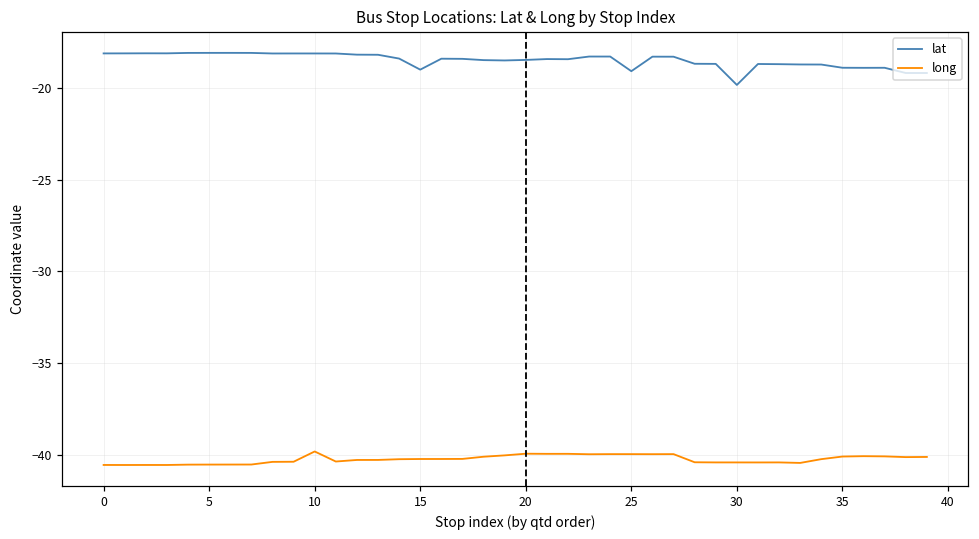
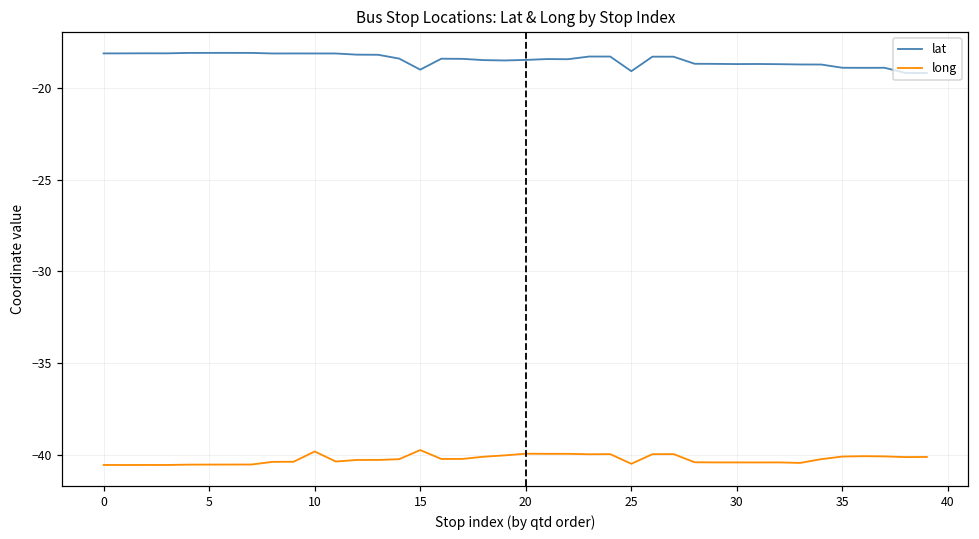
long, 15: -40.2 -> -39.7
long, 25: -40.0 -> -40.5
lat, 30: -19.8 -> -18.7
